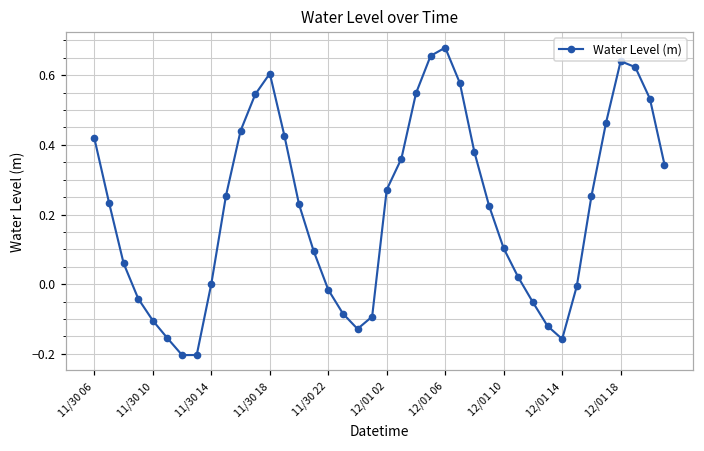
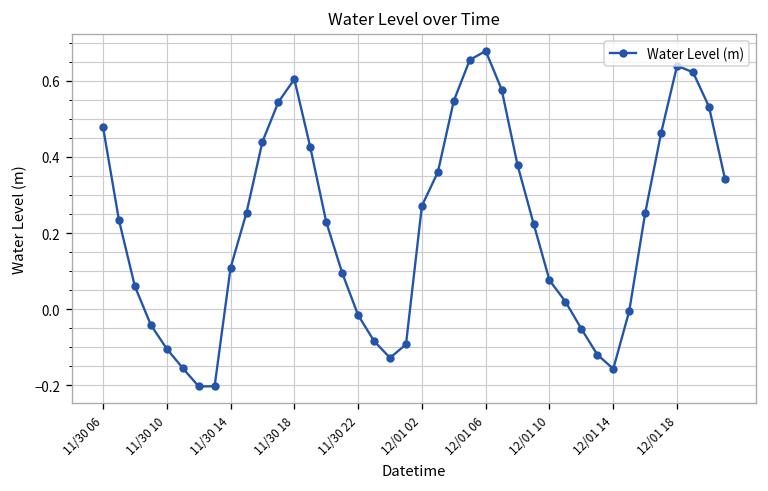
11/30 06: 0.42 -> 0.48
11/30 14: 0.00 -> 0.11
12/01 10: 0.10 -> 0.08
